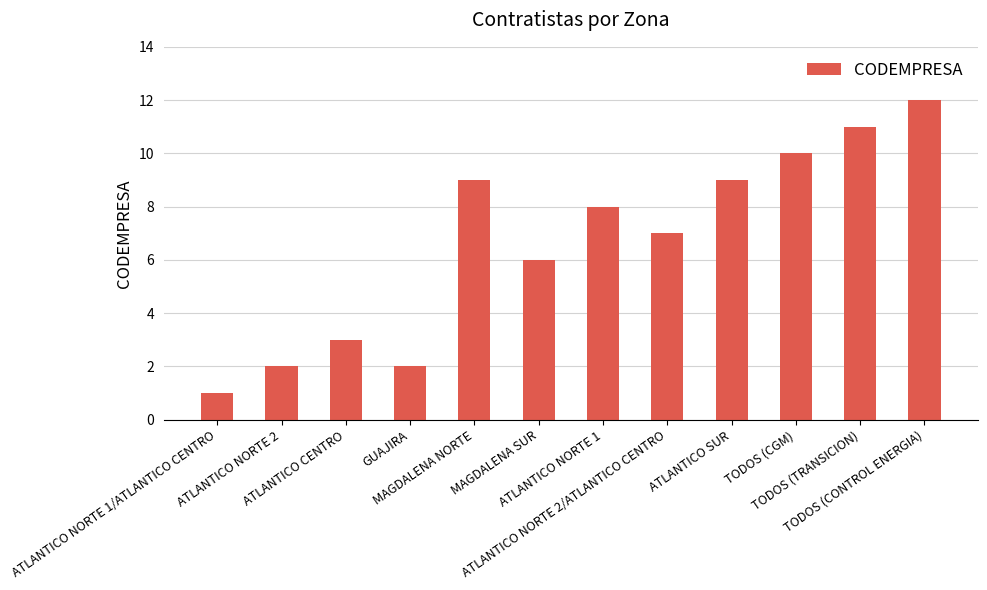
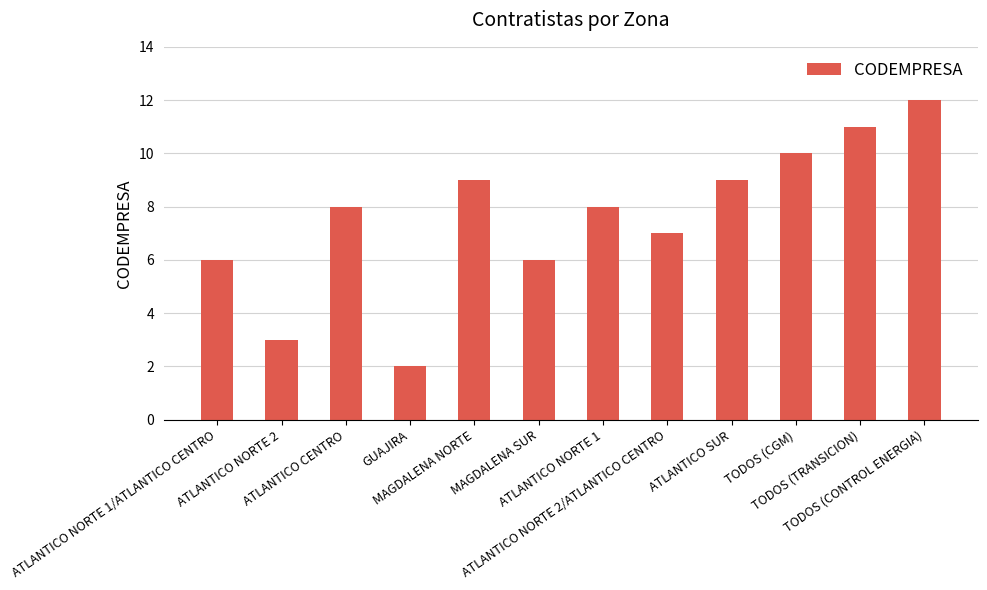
ATLANTICO NORTE 1/ATLANTICO CENTRO: 1 -> 6
ATLANTICO NORTE 2: 2 -> 3
ATLANTICO CENTRO: 3 -> 8
